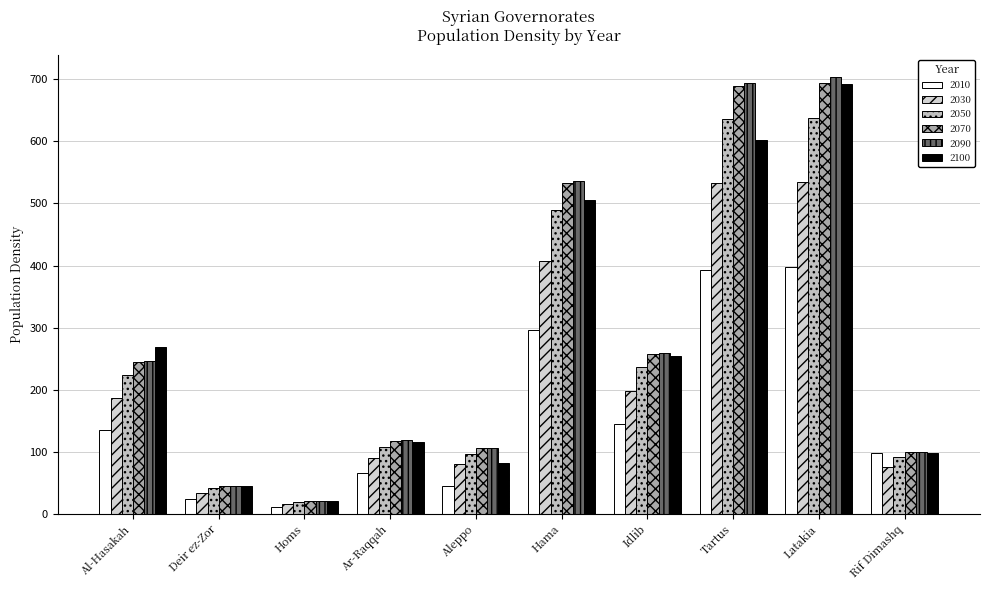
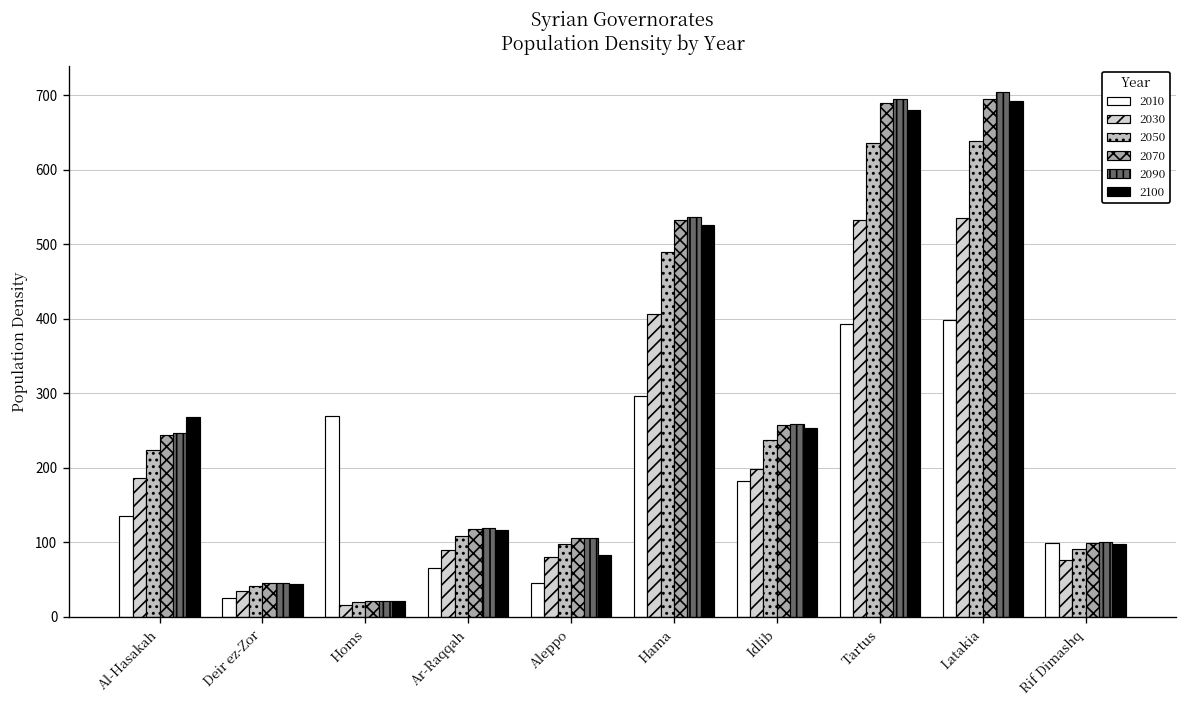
2010, Homs: 10 -> 270
2100, Hama: 510 -> 530
2010, Idlib: 140 -> 180
2100, Tartus: 600 -> 680
